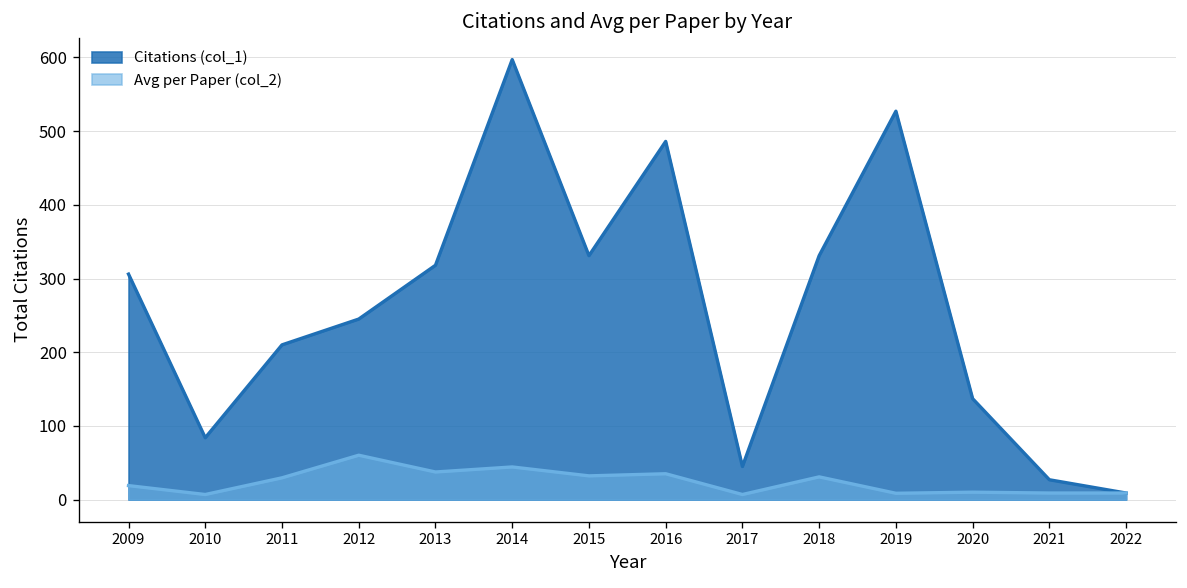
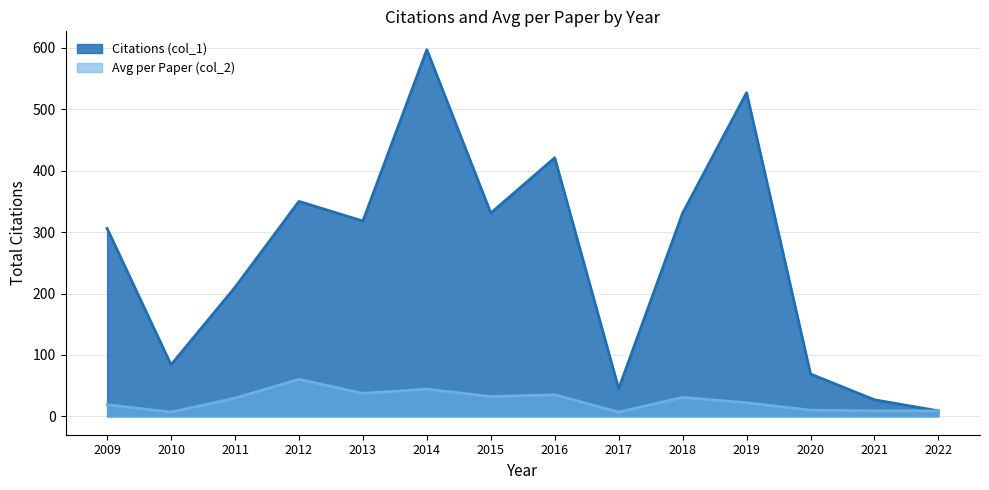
Citations (col_1), 2012: 250 -> 350
Citations (col_1), 2016: 490 -> 420
Avg per Paper (col_2), 2019: 10 -> 20
Citations (col_1), 2020: 140 -> 70
